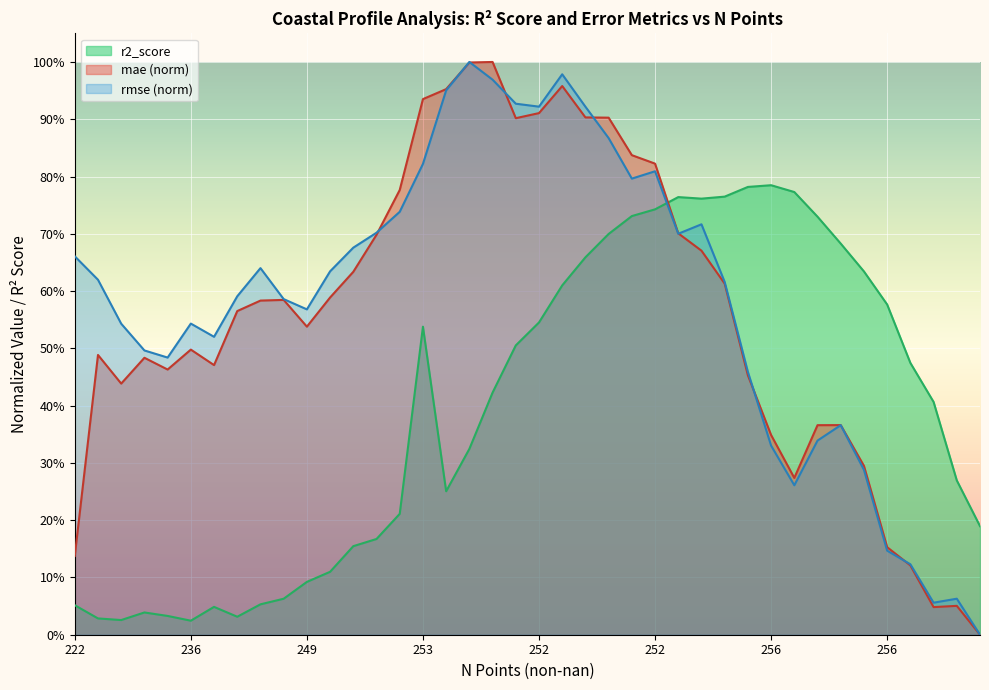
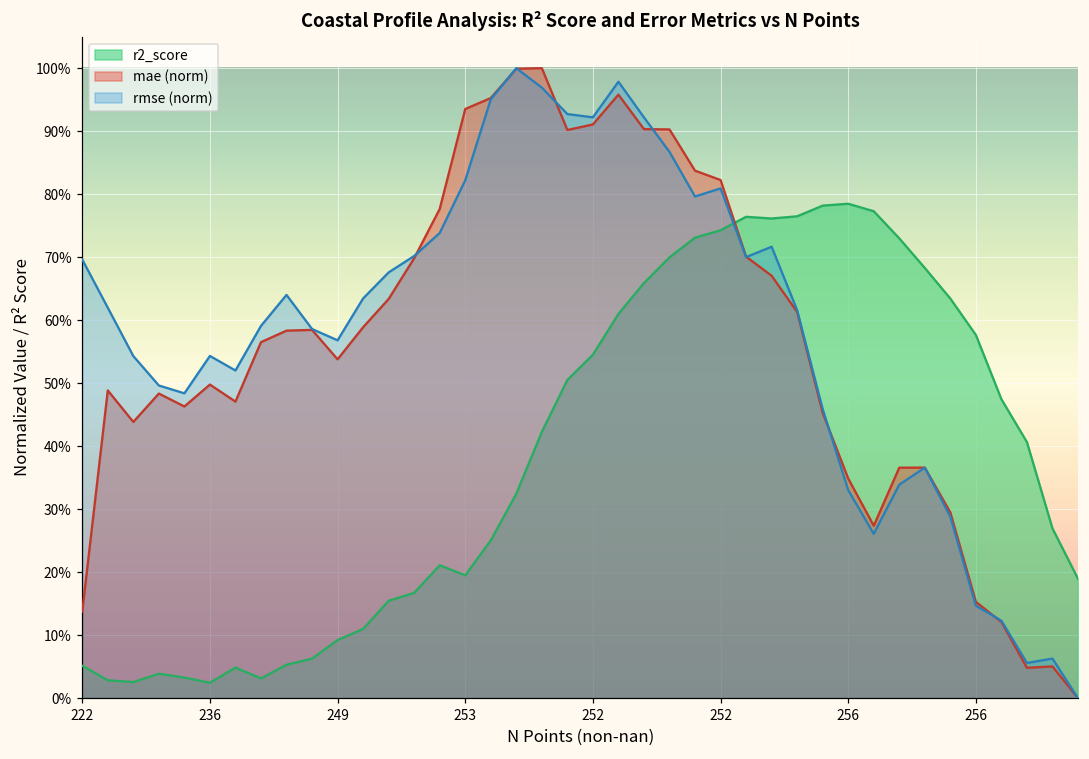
rmse (norm), 222: 66% -> 70%
r2_score, 253: 54% -> 20%
